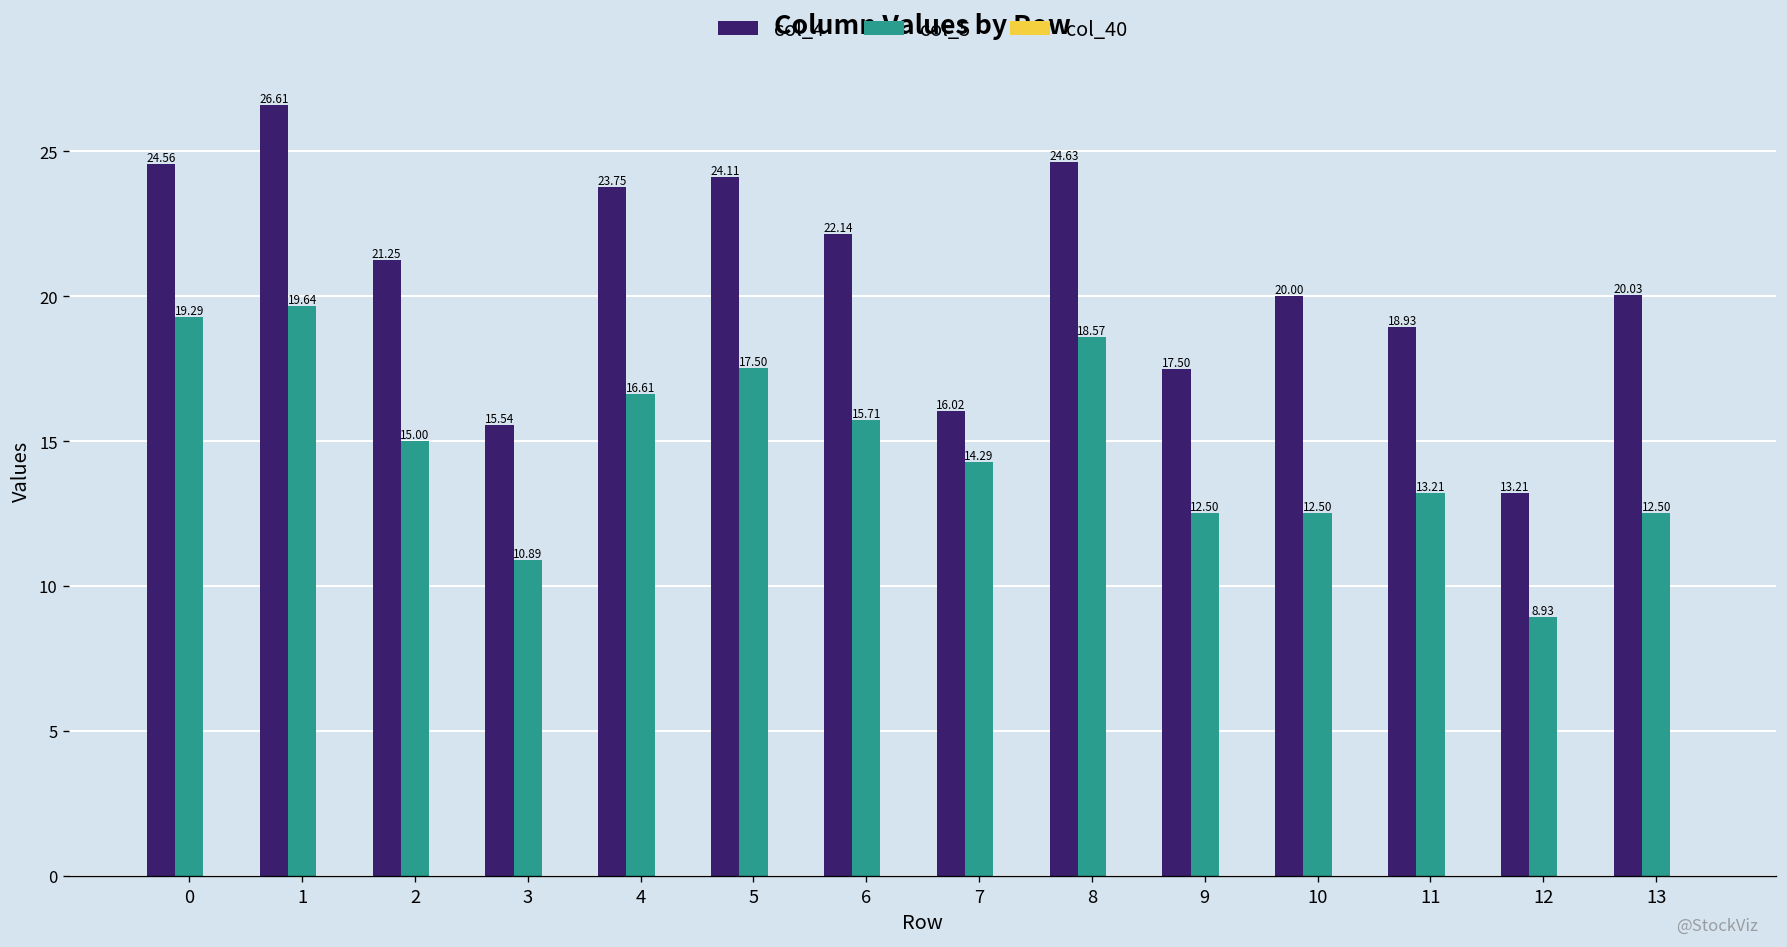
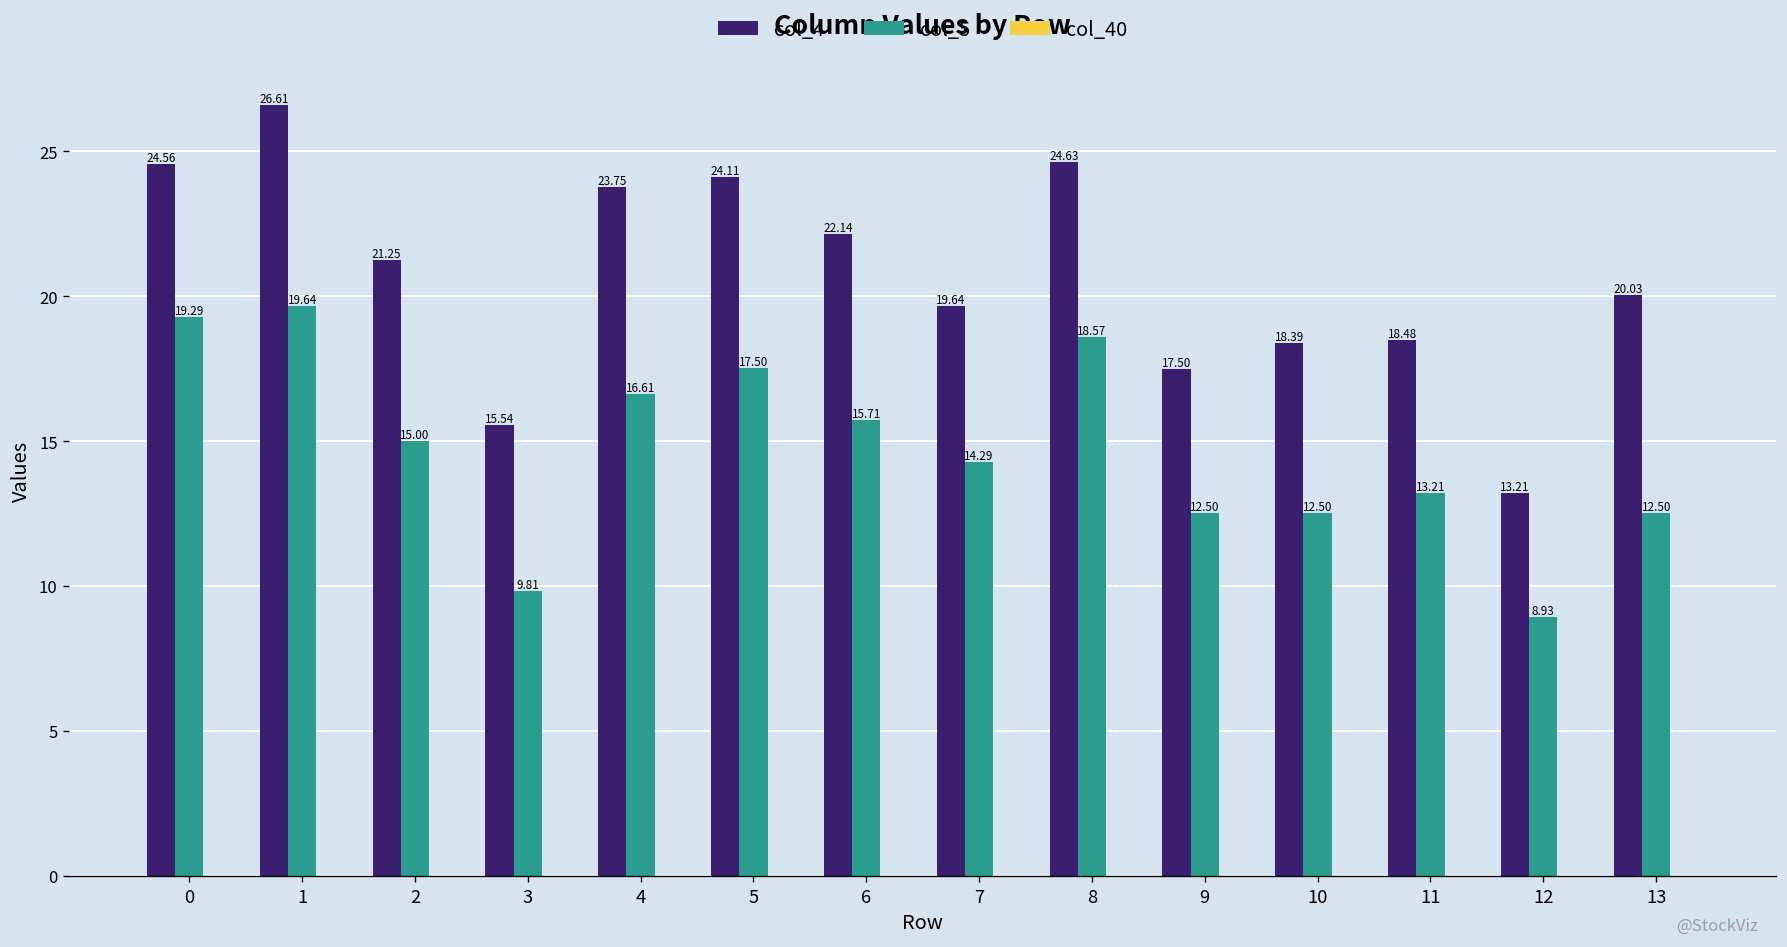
col_5, 3: 10.89 -> 9.81
col_4, 7: 16.02 -> 19.64
col_4, 10: 20.00 -> 18.39
col_4, 11: 18.93 -> 18.48
